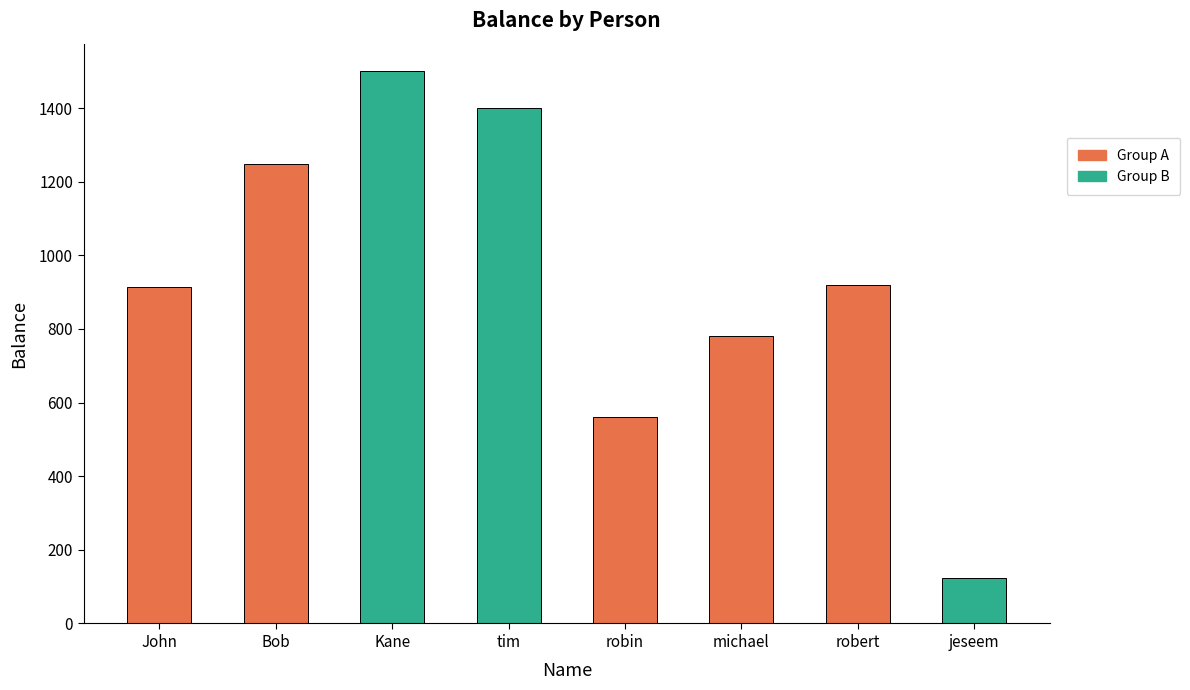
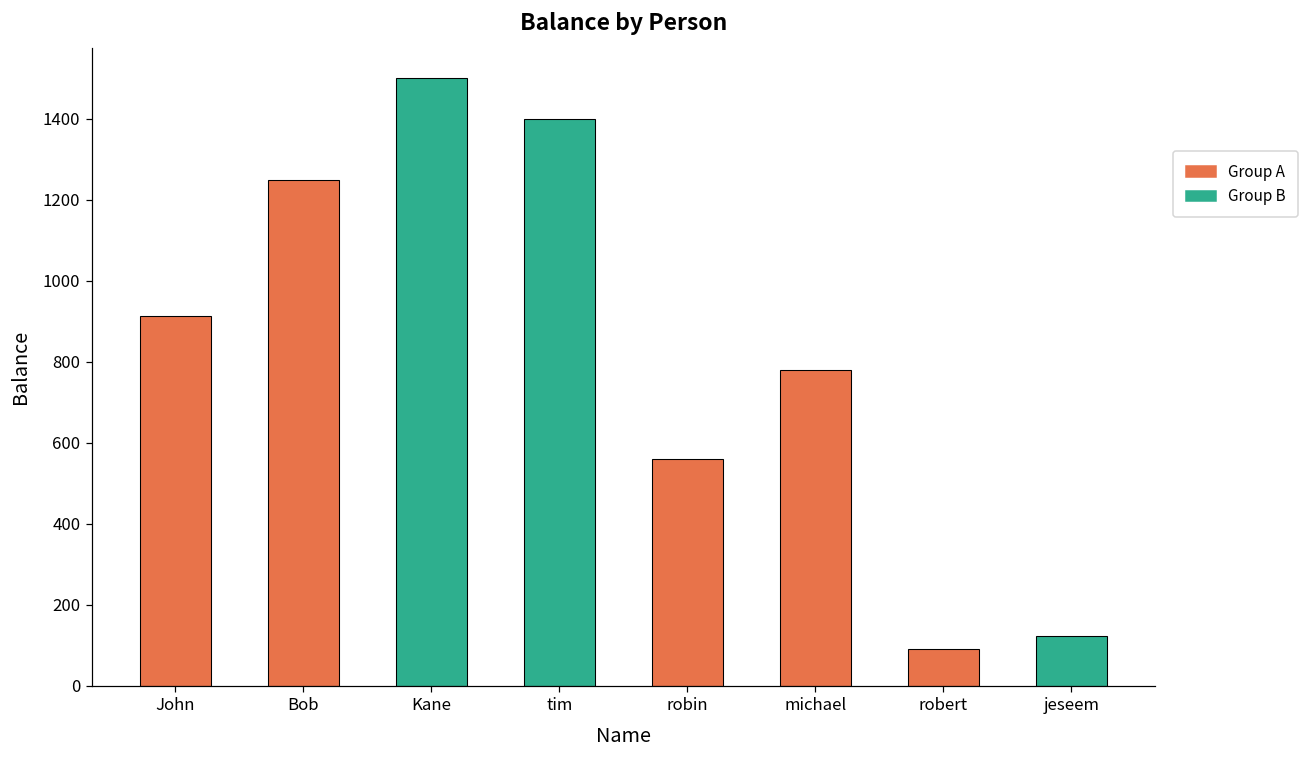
robert: 920 -> 90
